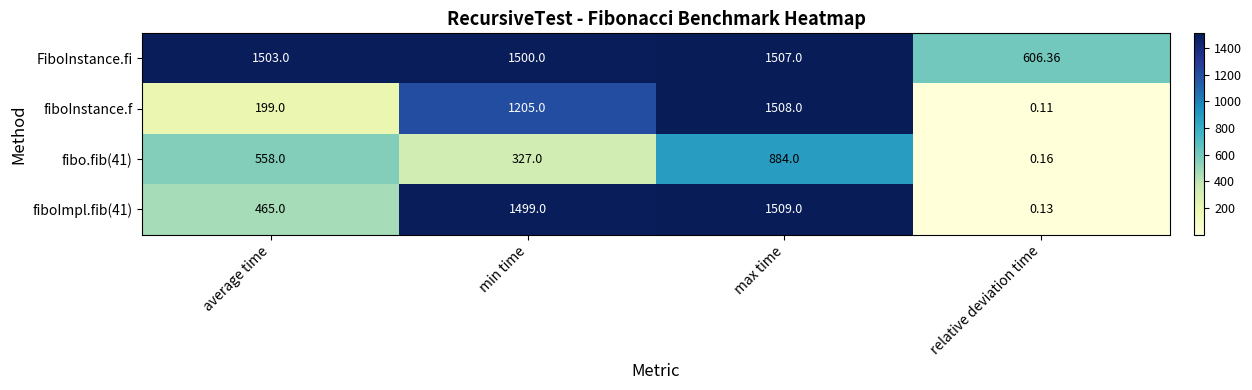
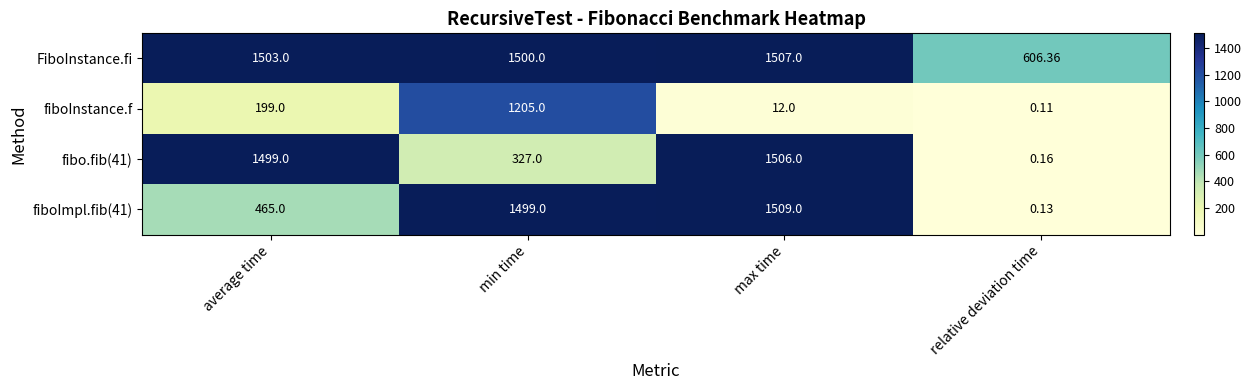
fiboInstance.f, max time: 1508.0 -> 12.0
fibo.fib(41), average time: 558.0 -> 1499.0
fibo.fib(41), max time: 884.0 -> 1506.0
